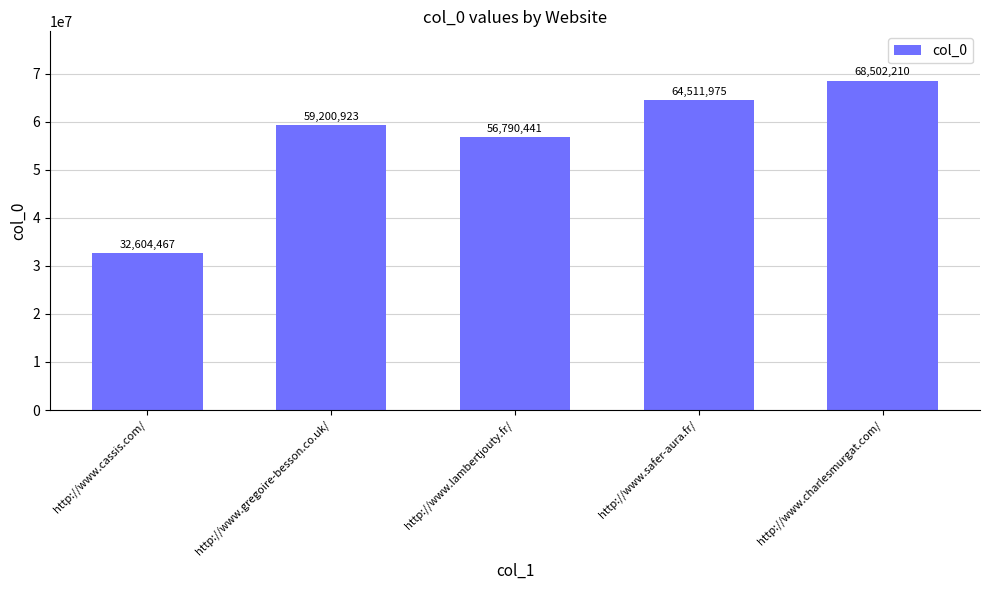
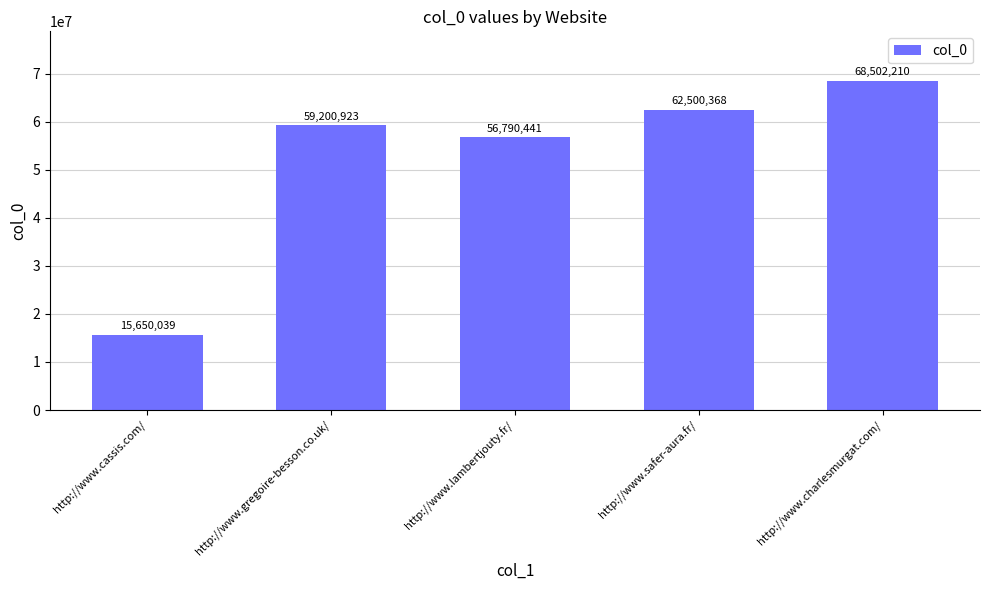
http://www.cassis.com/: 32,604,467 -> 15,650,039
http://www.safer-aura.fr/: 64,511,975 -> 62,500,368
